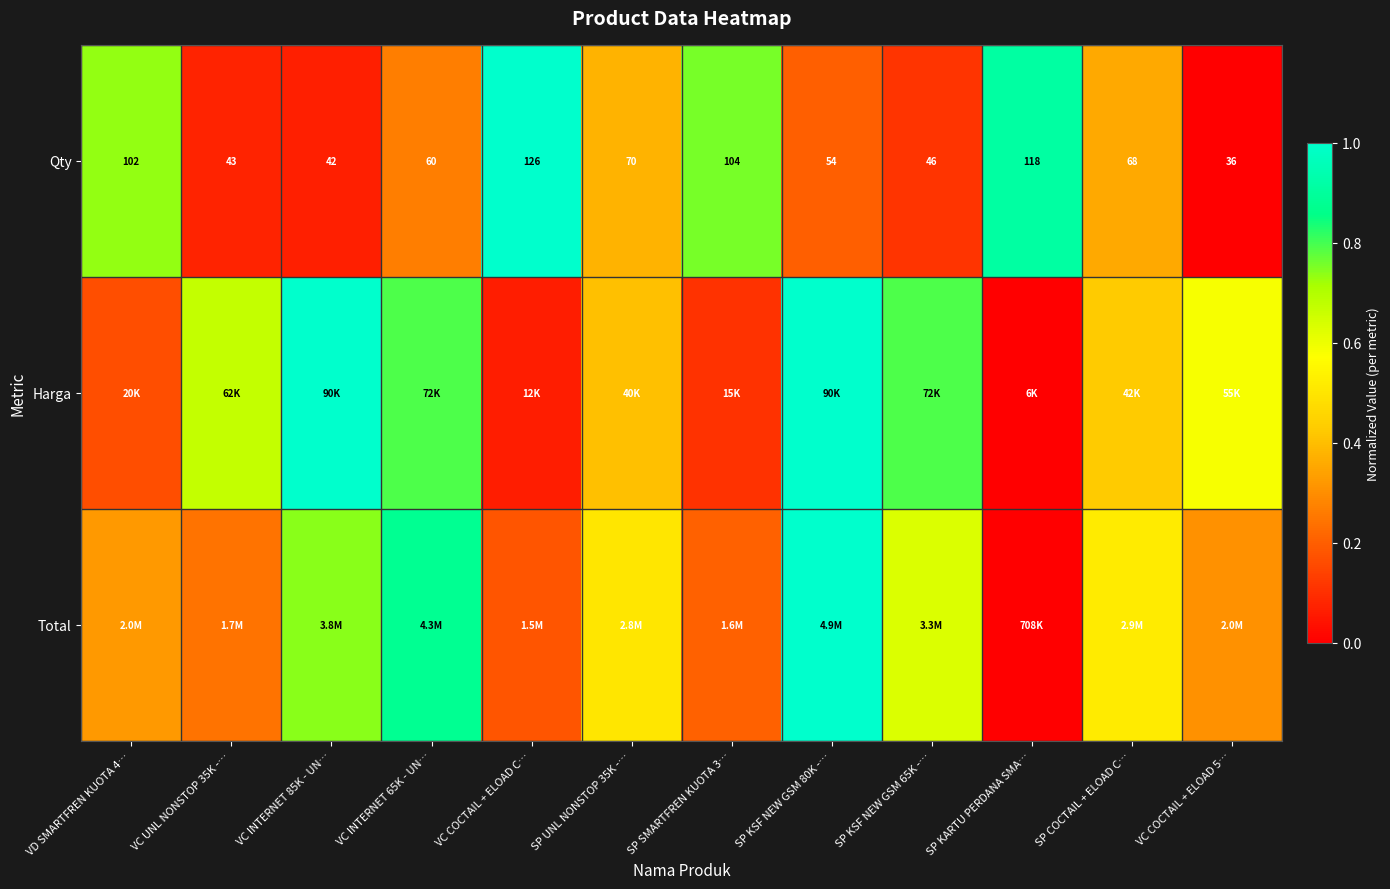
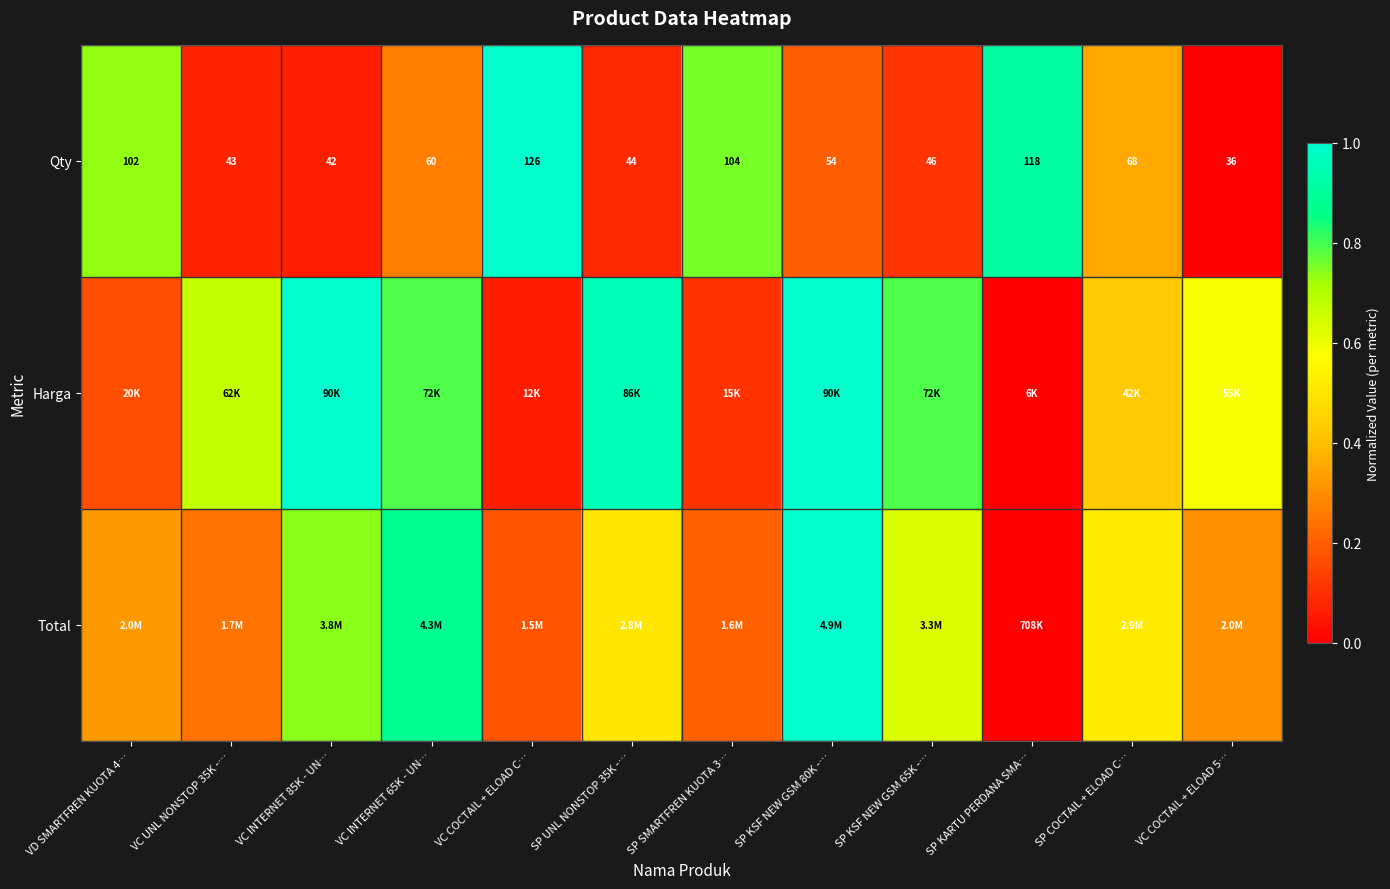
Qty, SP UNL NONSTOP 35K -…: 70 -> 44
Harga, SP UNL NONSTOP 35K -…: 40K -> 86K
